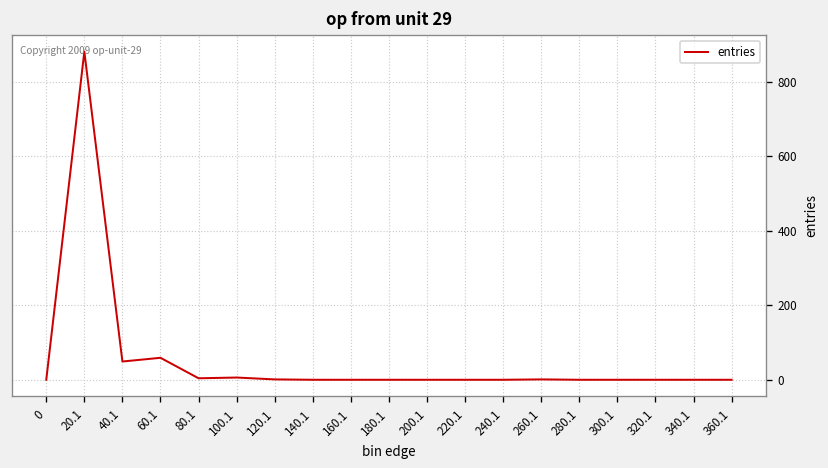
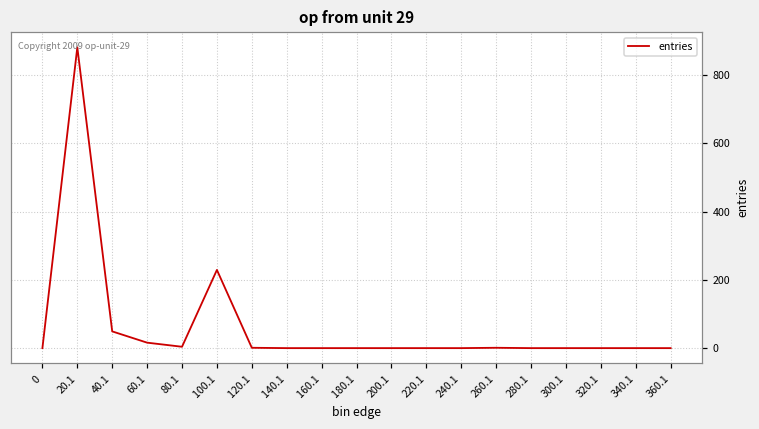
60.1: 60 -> 20
100.1: 10 -> 230
